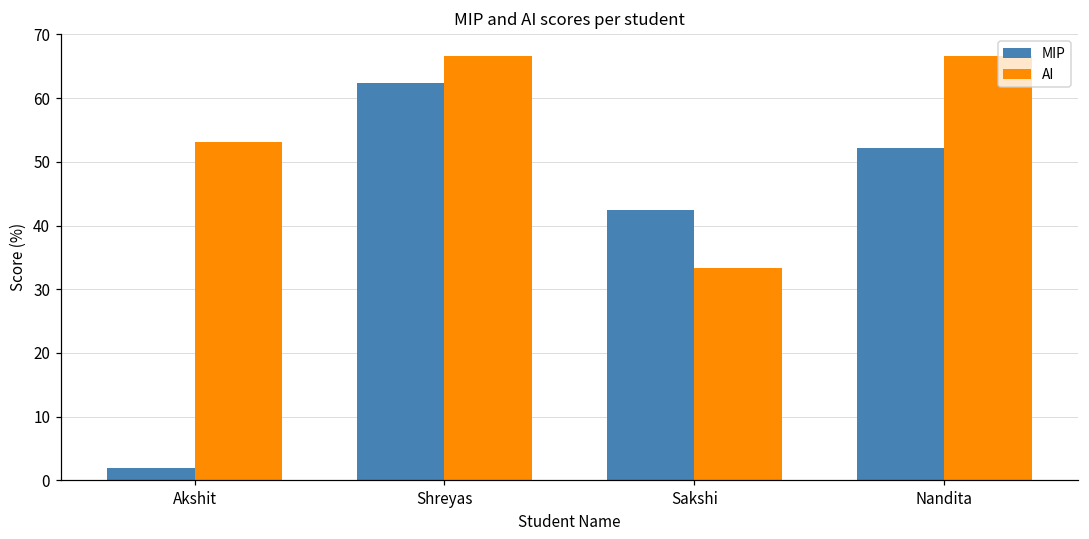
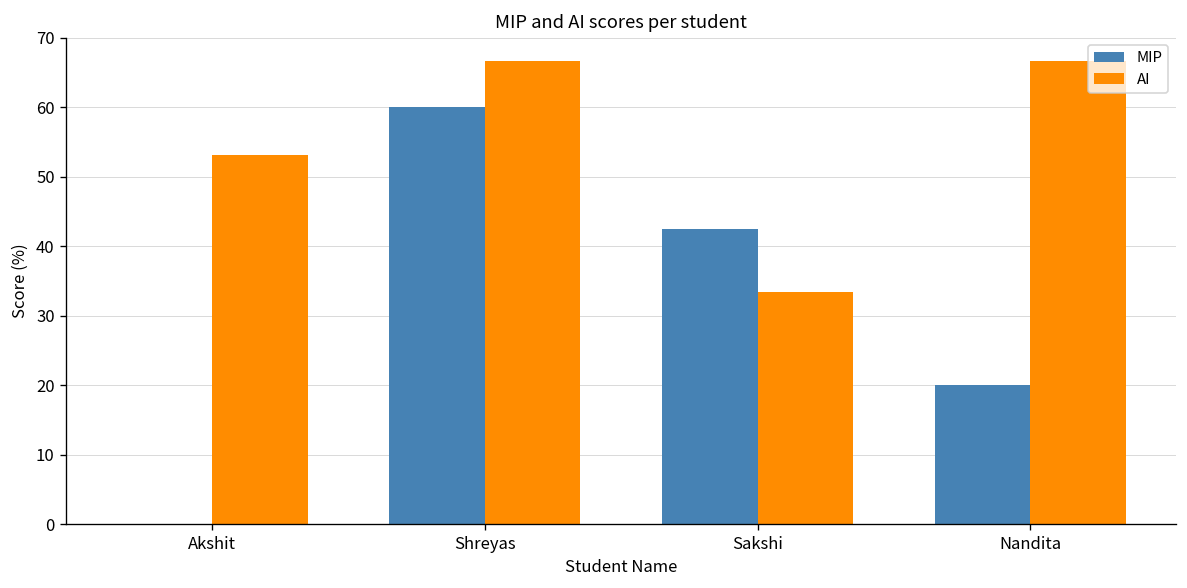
MIP, Akshit: 2 -> 0
MIP, Shreyas: 62 -> 60
MIP, Nandita: 52 -> 20
